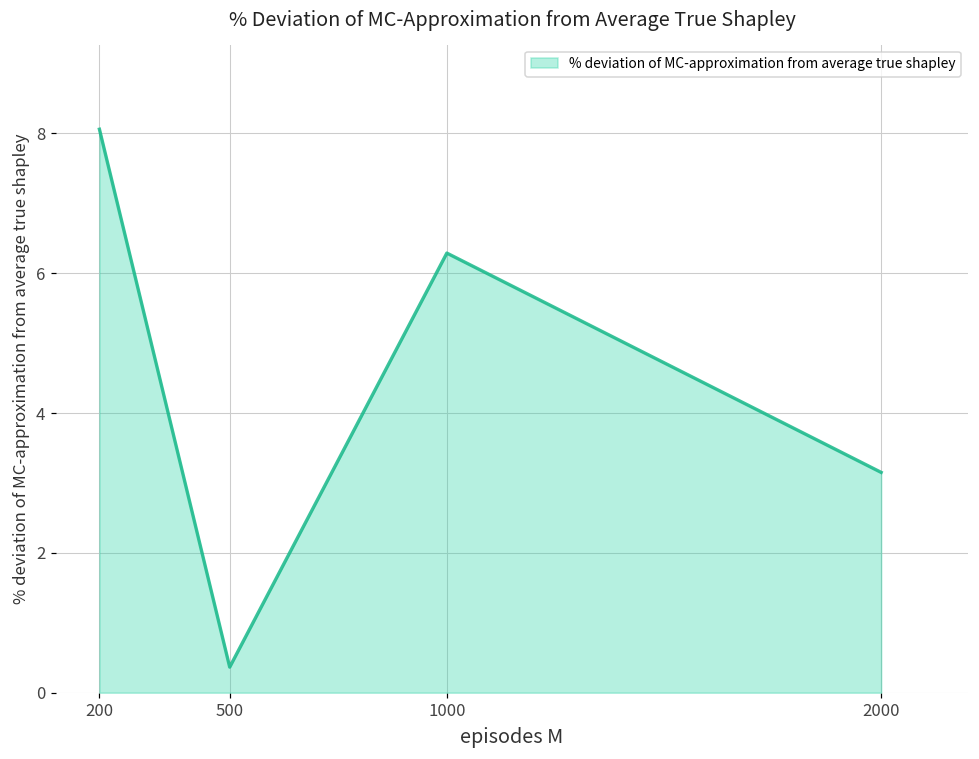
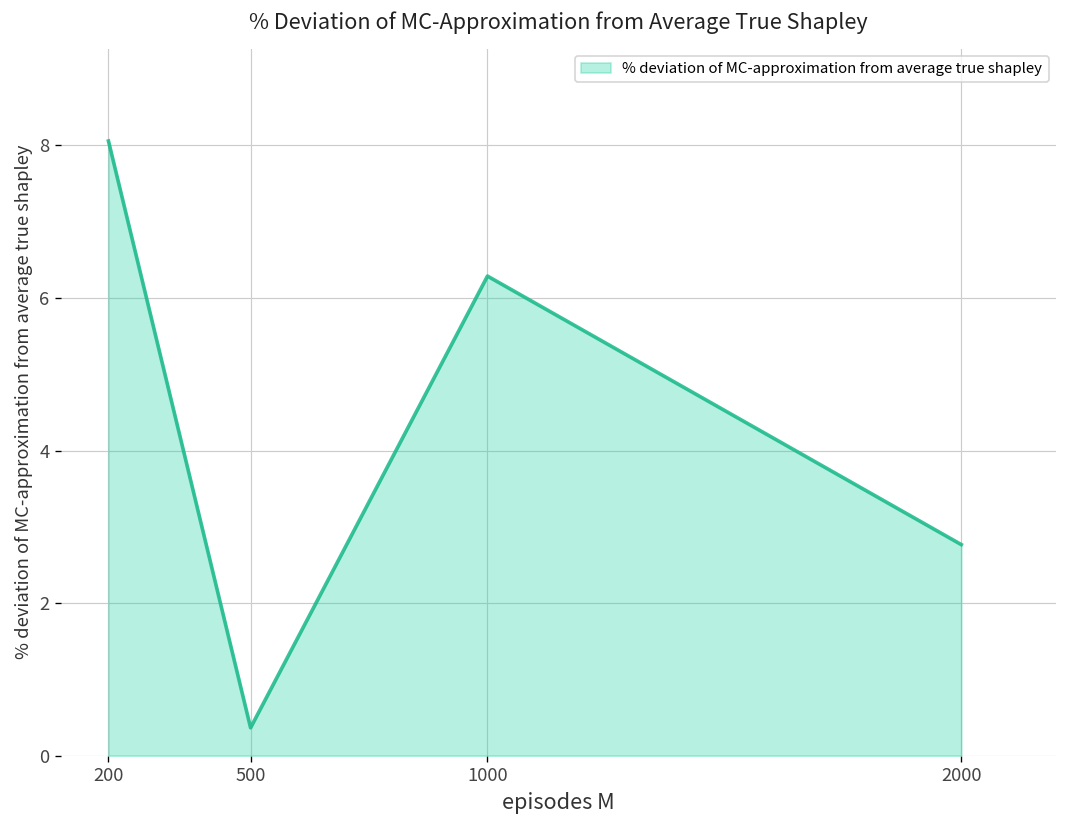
2000: 3.2 -> 2.8
